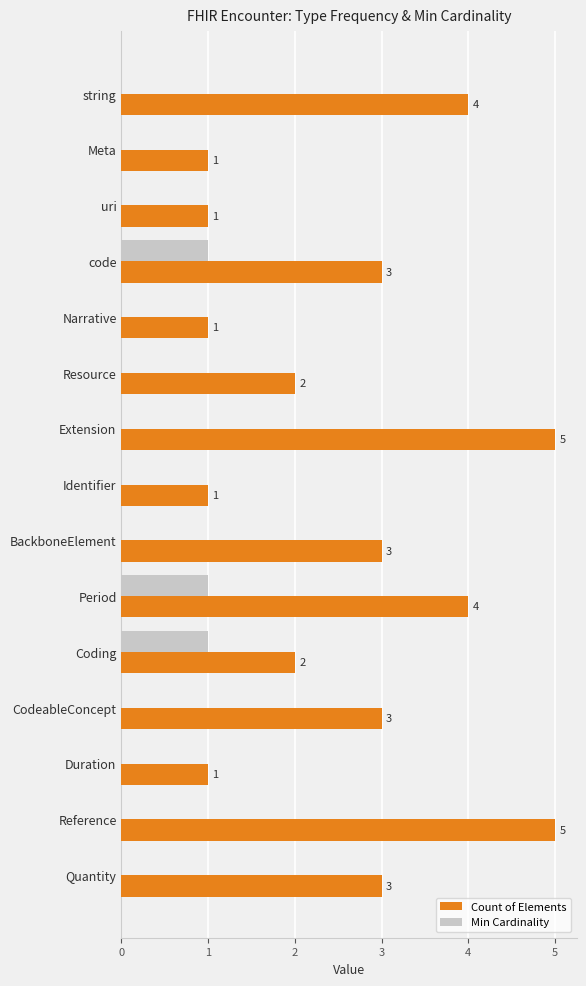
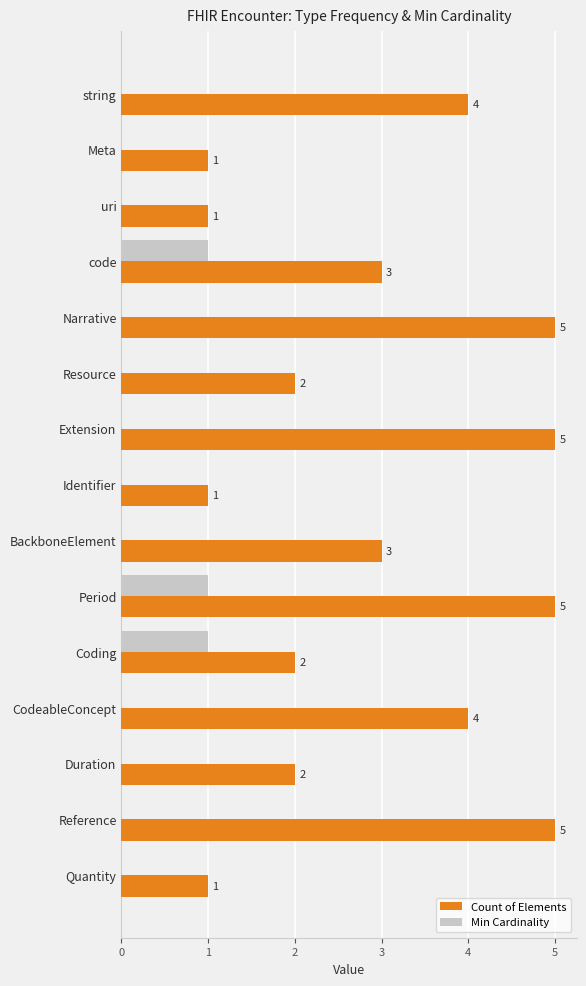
Count of Elements, Narrative: 1 -> 5
Count of Elements, Period: 4 -> 5
Count of Elements, CodeableConcept: 3 -> 4
Count of Elements, Duration: 1 -> 2
Count of Elements, Quantity: 3 -> 1
